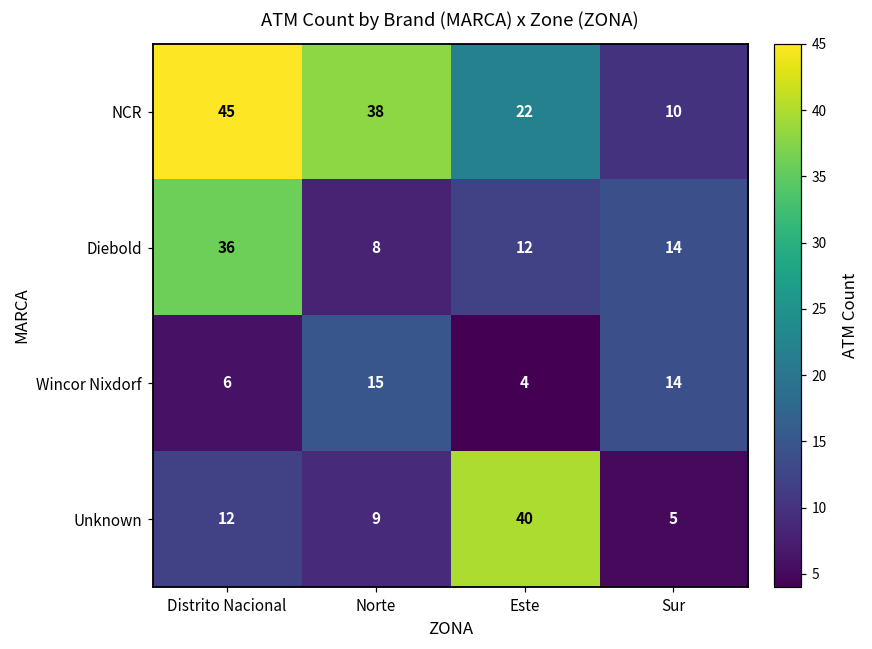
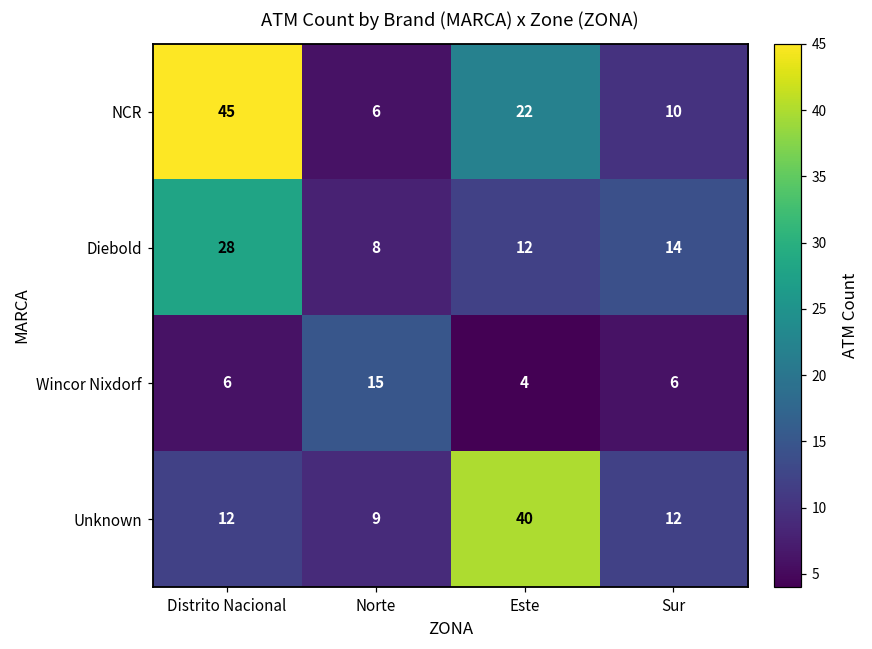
NCR, Norte: 38 -> 6
Diebold, Distrito Nacional: 36 -> 28
Wincor Nixdorf, Sur: 14 -> 6
Unknown, Sur: 5 -> 12
